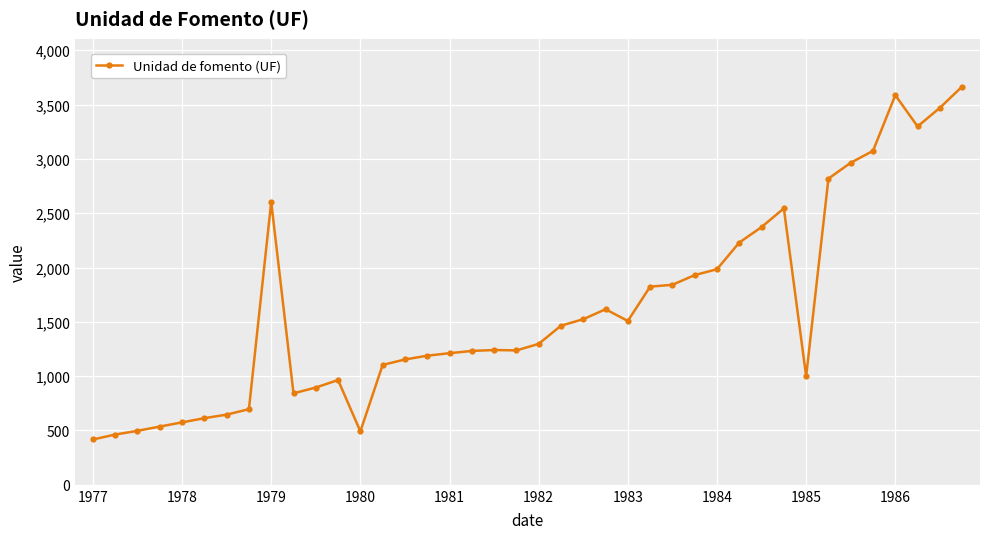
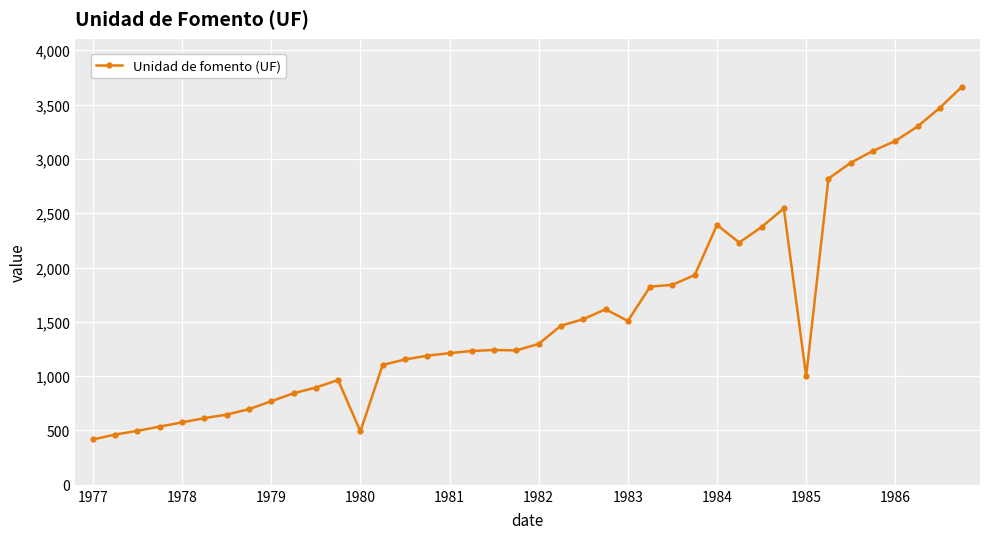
1979: 2,600 -> 770
1984: 1,980 -> 2,390
1986: 3,590 -> 3,160
